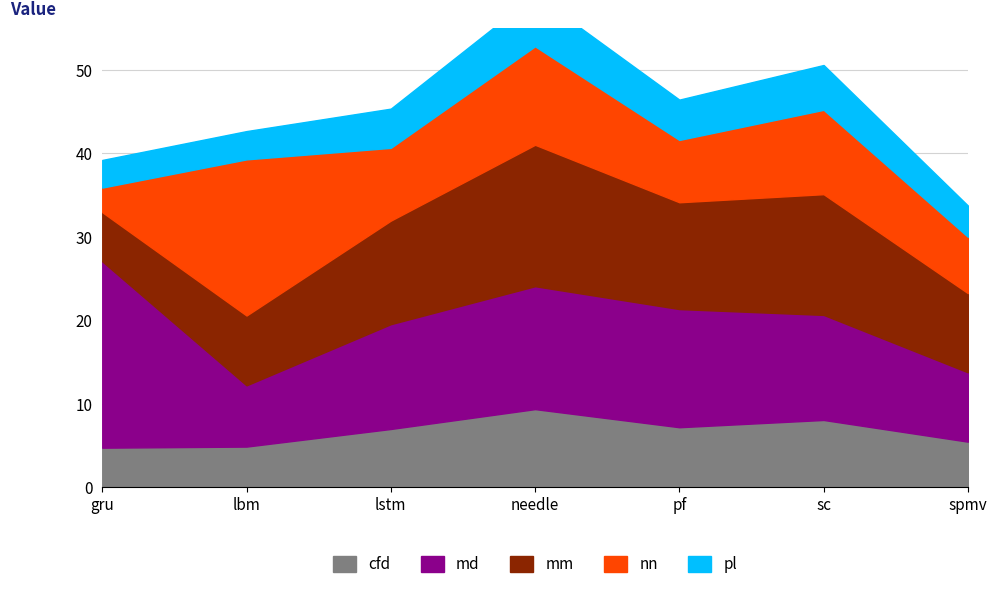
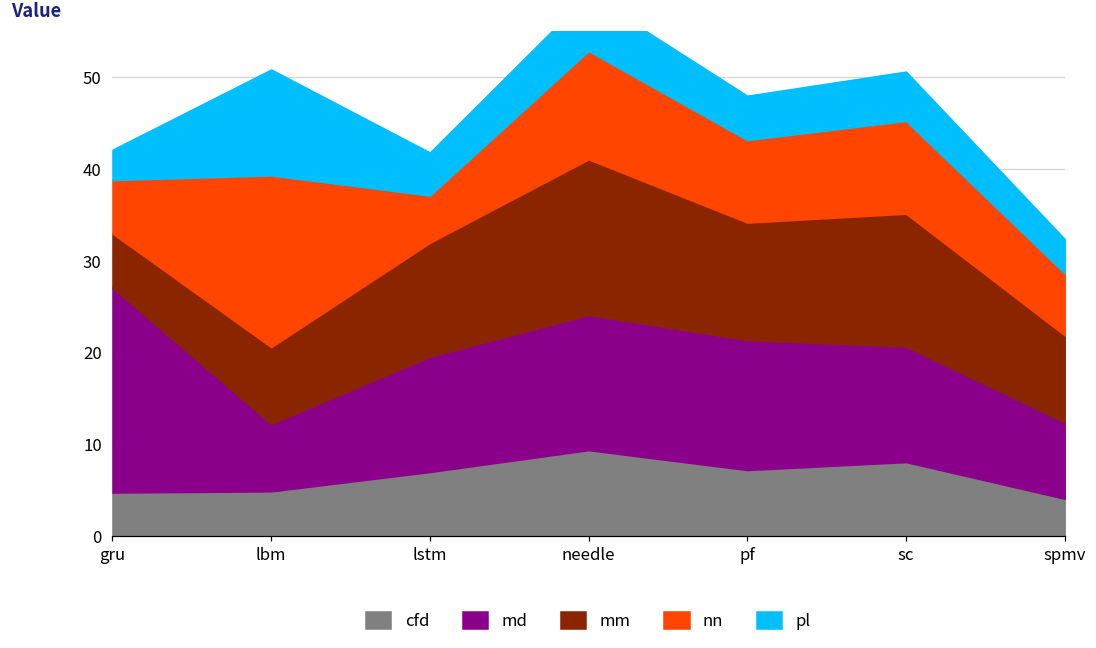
nn, gru: 3 -> 6
pl, lbm: 3 -> 12
nn, lstm: 9 -> 5
nn, pf: 7 -> 9
cfd, spmv: 5 -> 4
